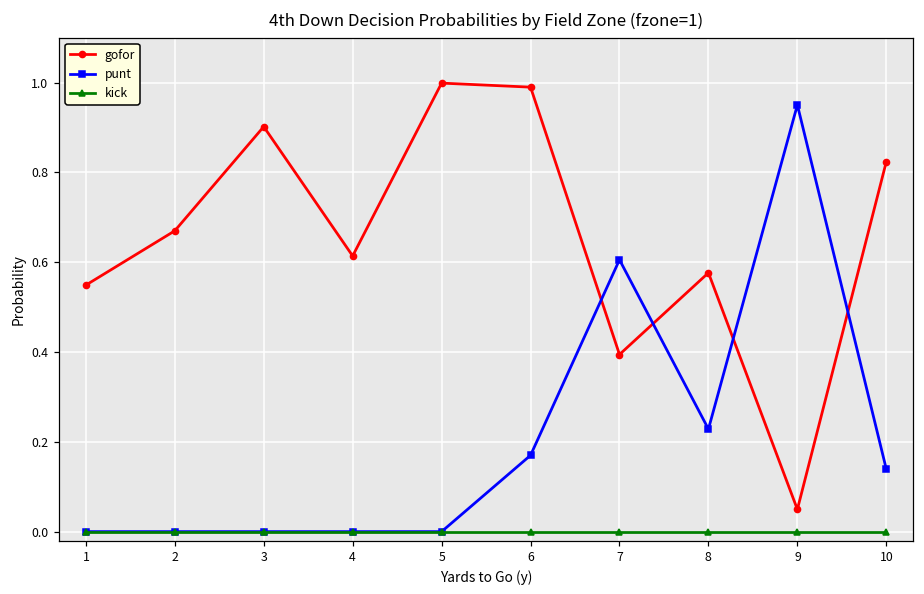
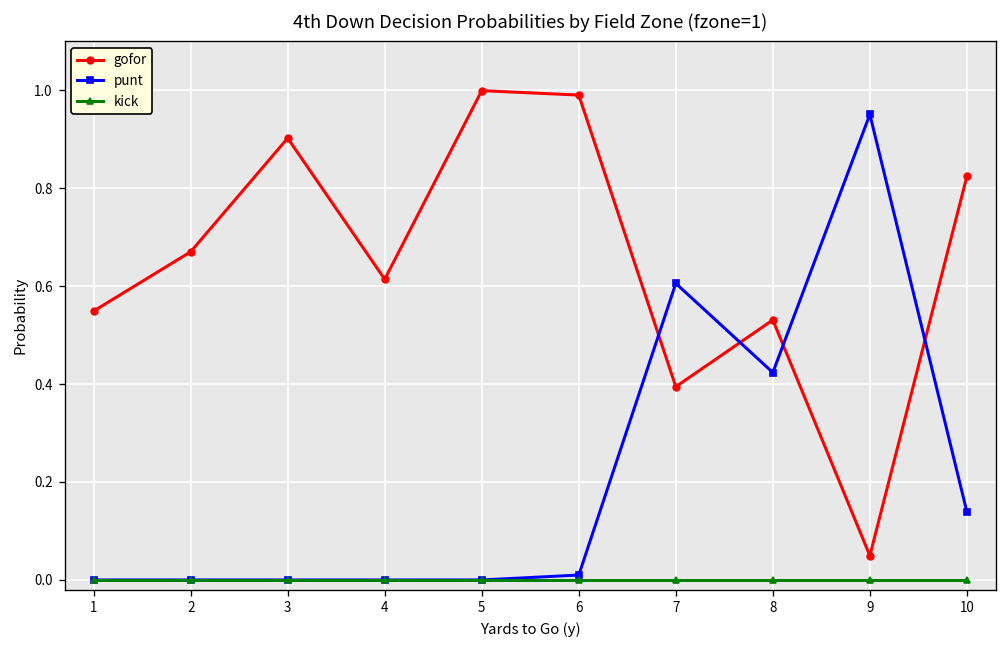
punt, 6: 0.17 -> 0.01
gofor, 8: 0.58 -> 0.53
punt, 8: 0.23 -> 0.42
